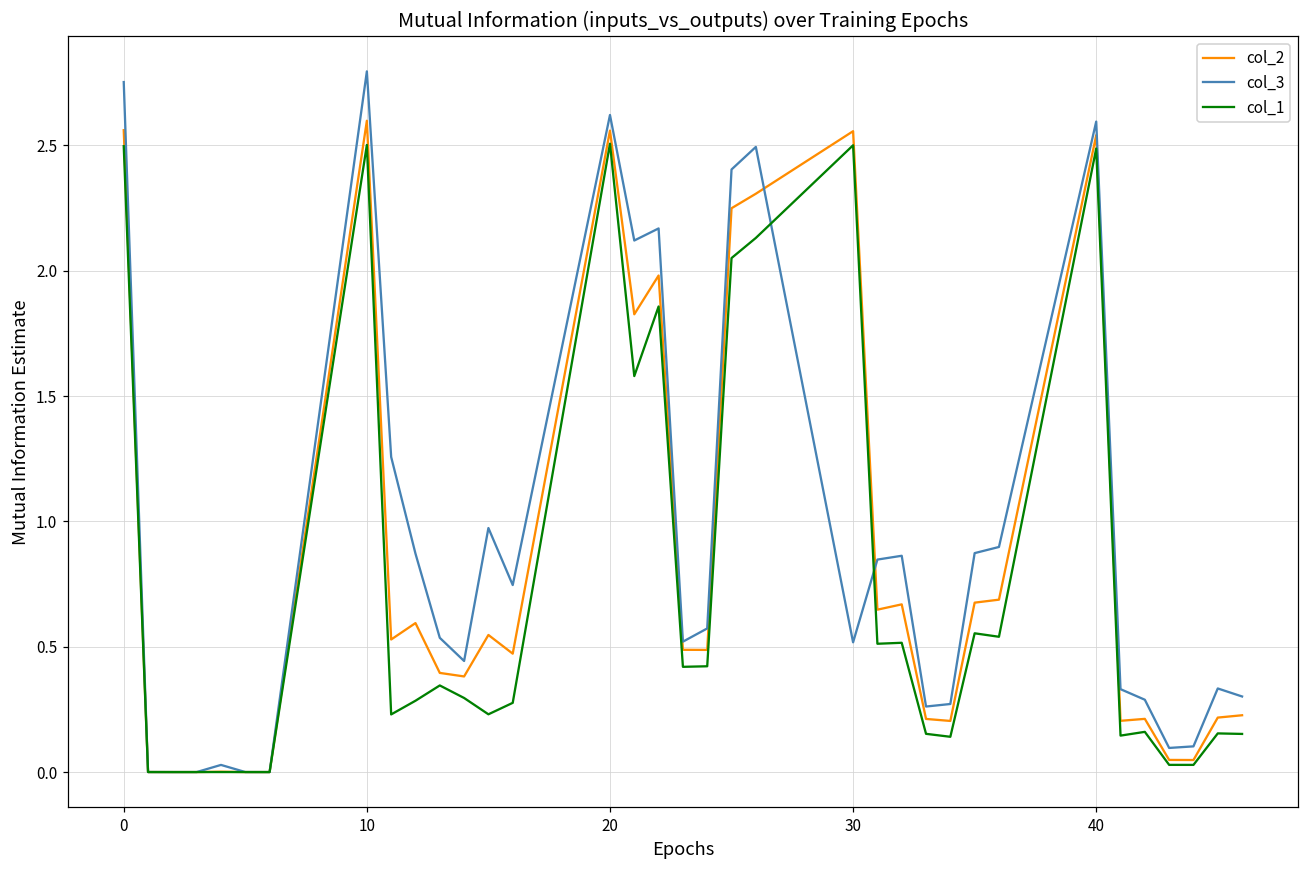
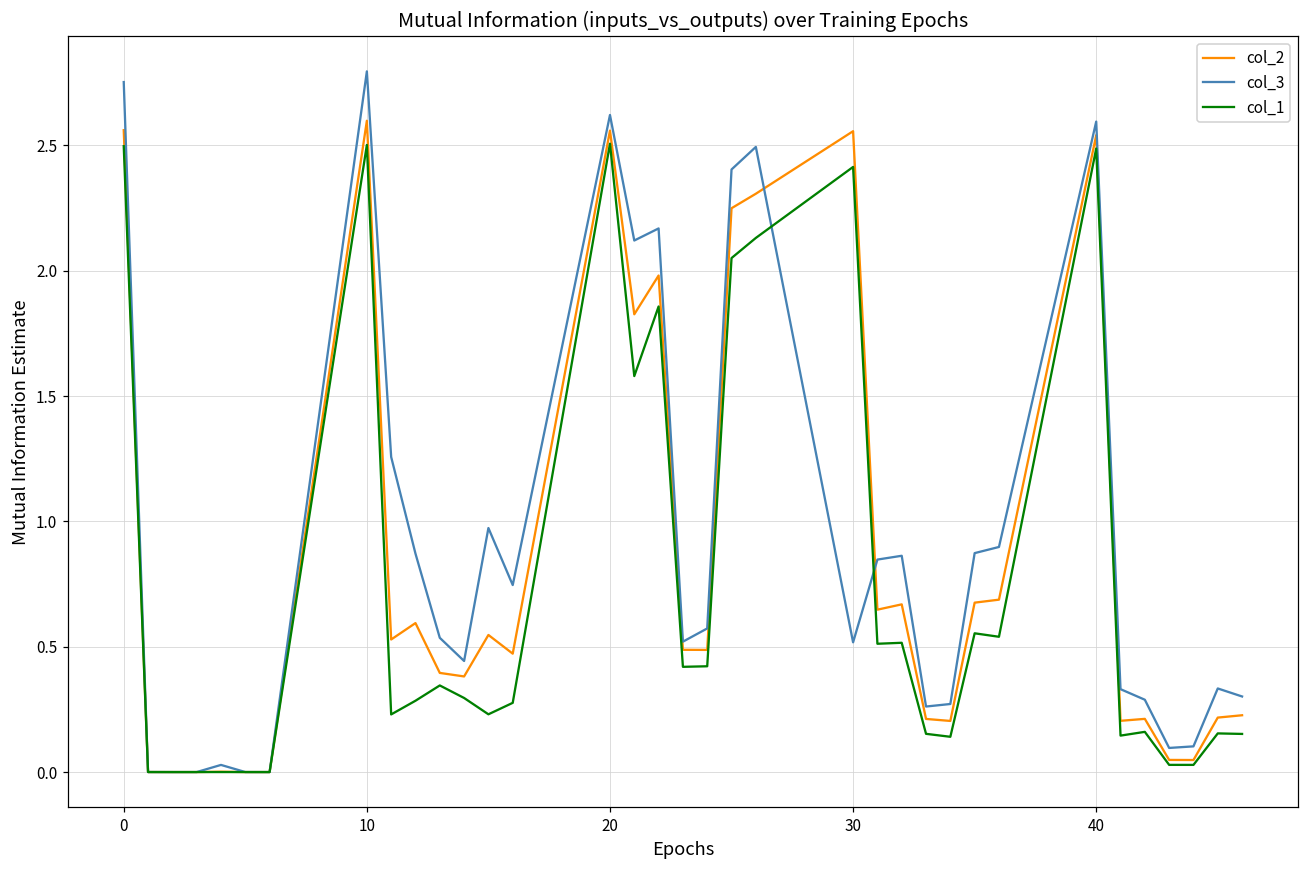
col_1, 30: 2.50 -> 2.41
